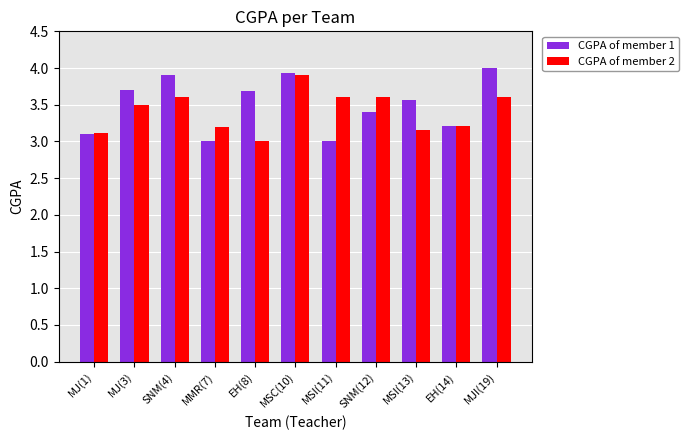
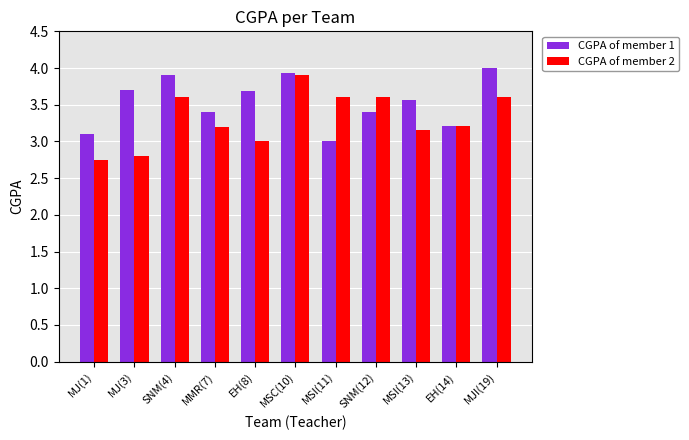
CGPA of member 2, MJ(1): 3.1 -> 2.8
CGPA of member 2, MJ(3): 3.5 -> 2.8
CGPA of member 1, MMR(7): 3.0 -> 3.4
